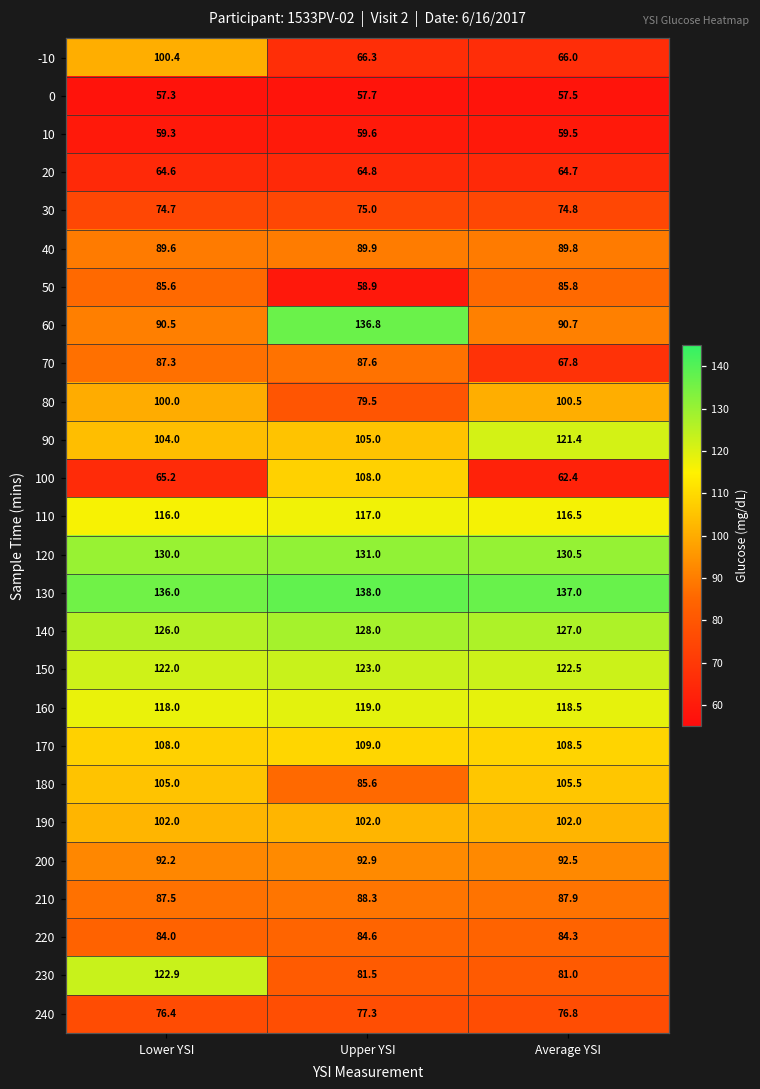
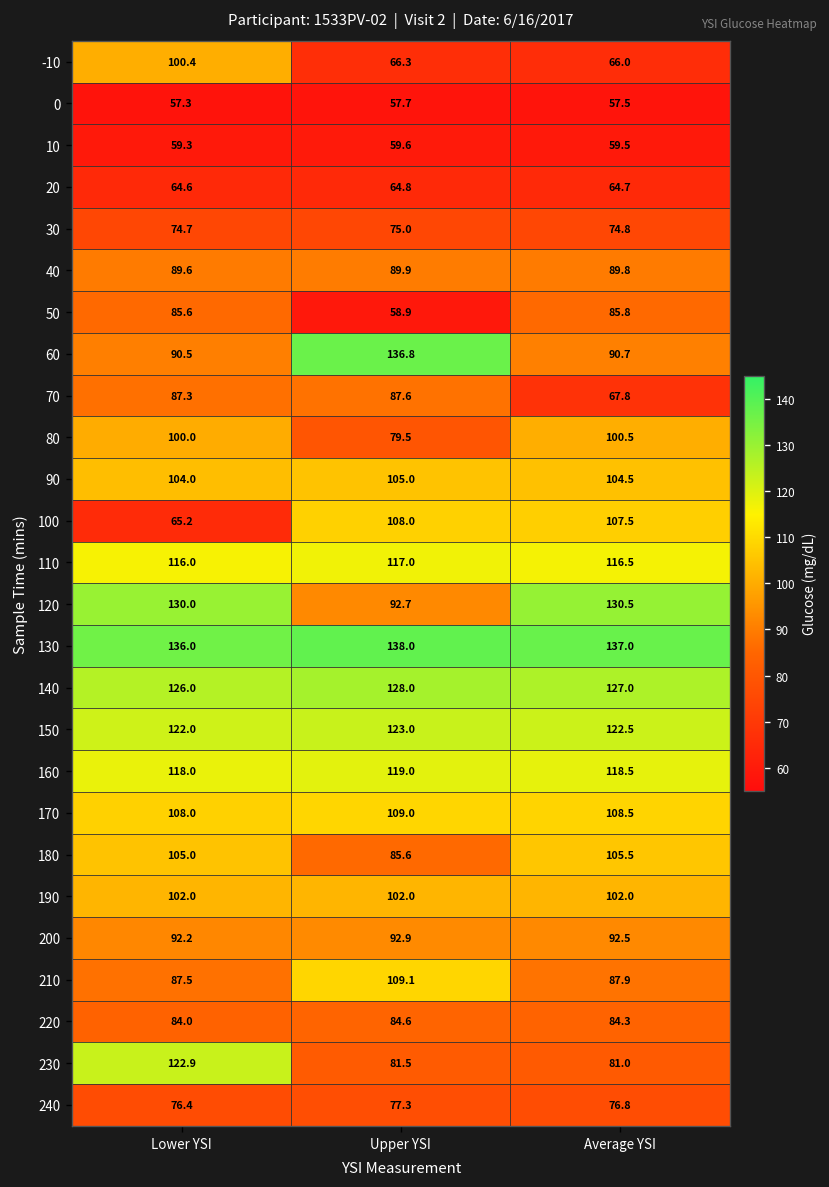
90, Average YSI: 121.4 -> 104.5
100, Average YSI: 62.4 -> 107.5
120, Upper YSI: 131.0 -> 92.7
210, Upper YSI: 88.3 -> 109.1
